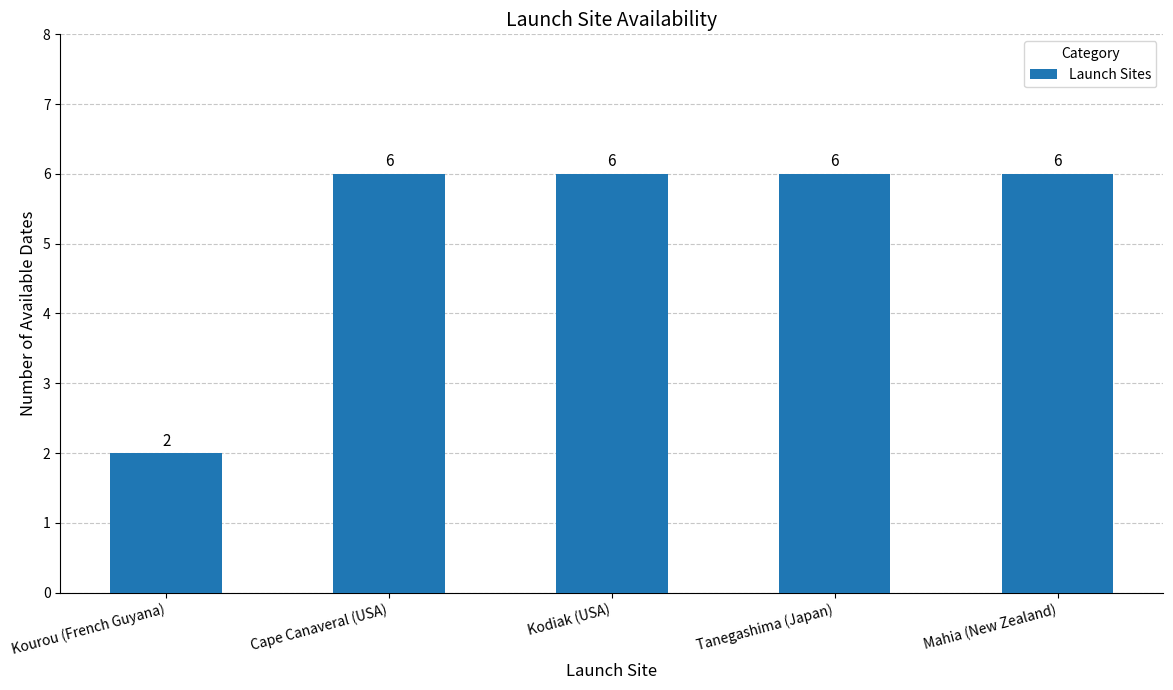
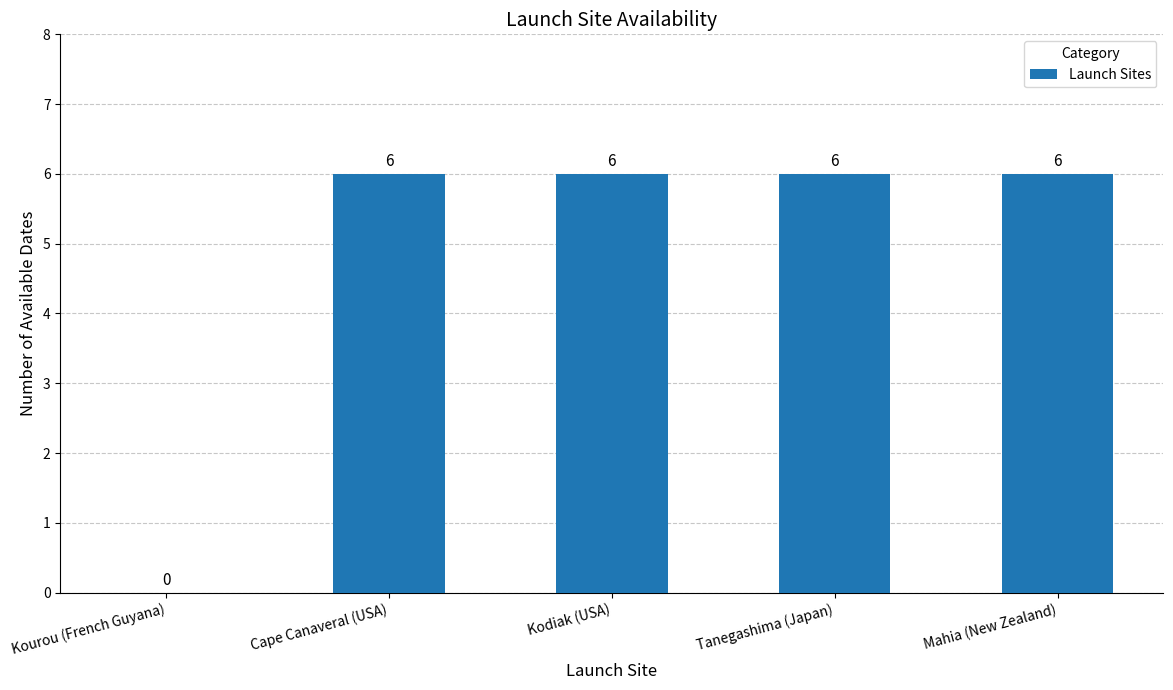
Kourou (French Guyana): 2 -> 0
